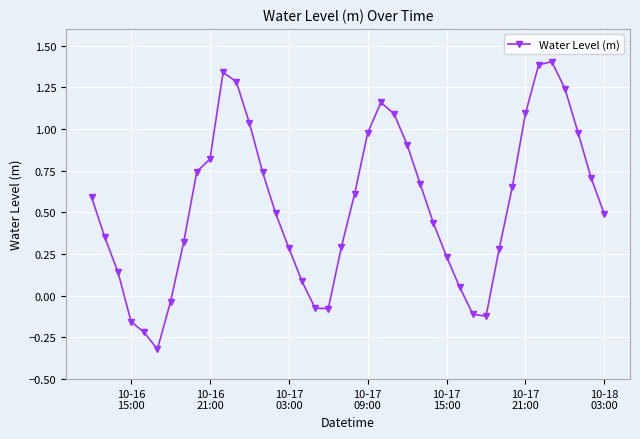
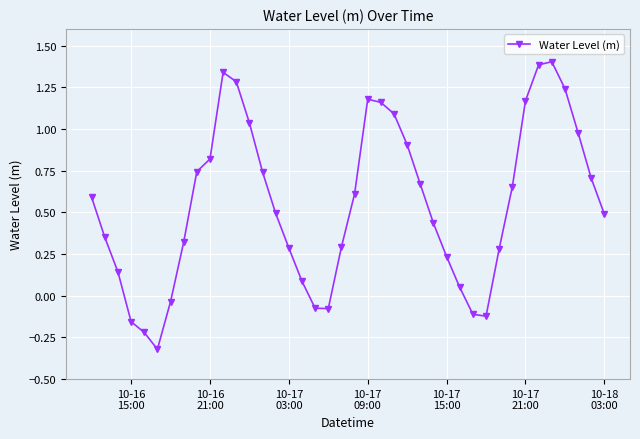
10-17 09:00: 0.98 -> 1.18
10-17 21:00: 1.09 -> 1.17
